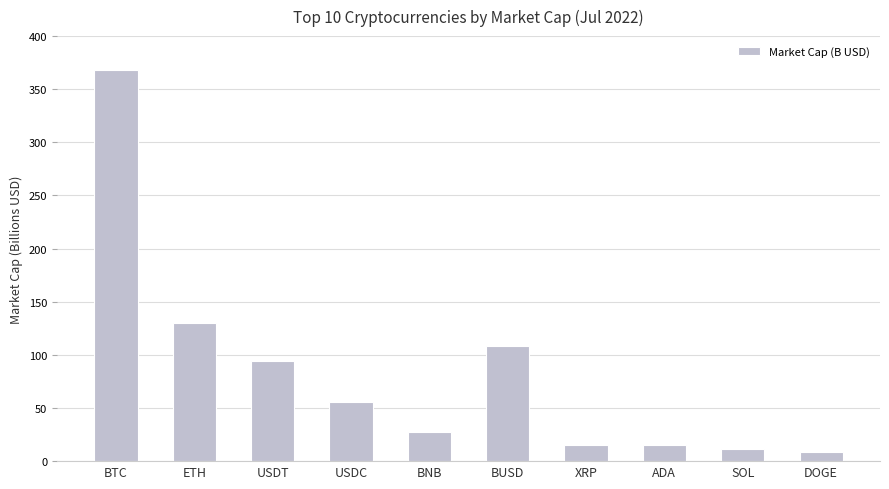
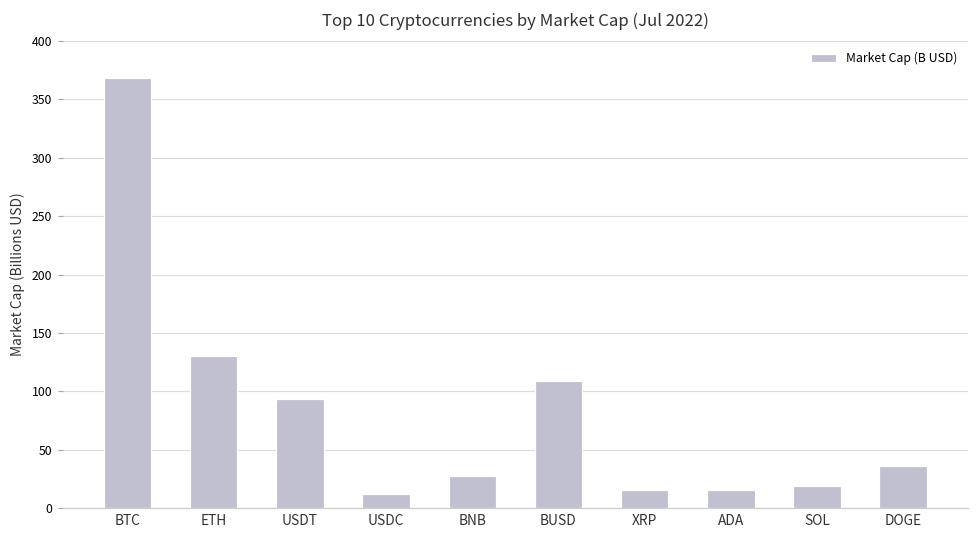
USDC: 56 -> 12
SOL: 11 -> 20
DOGE: 9 -> 36
